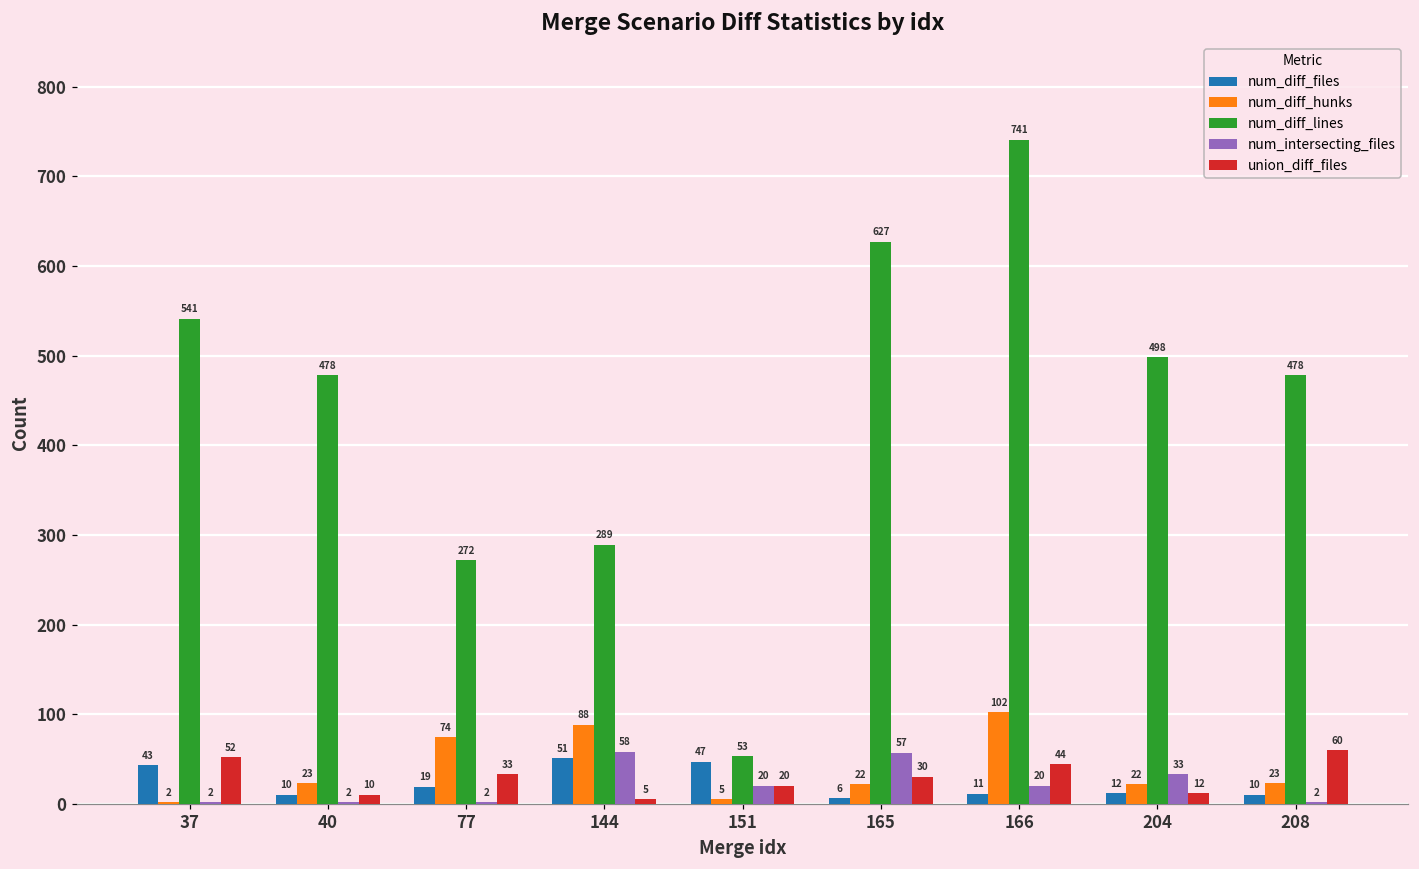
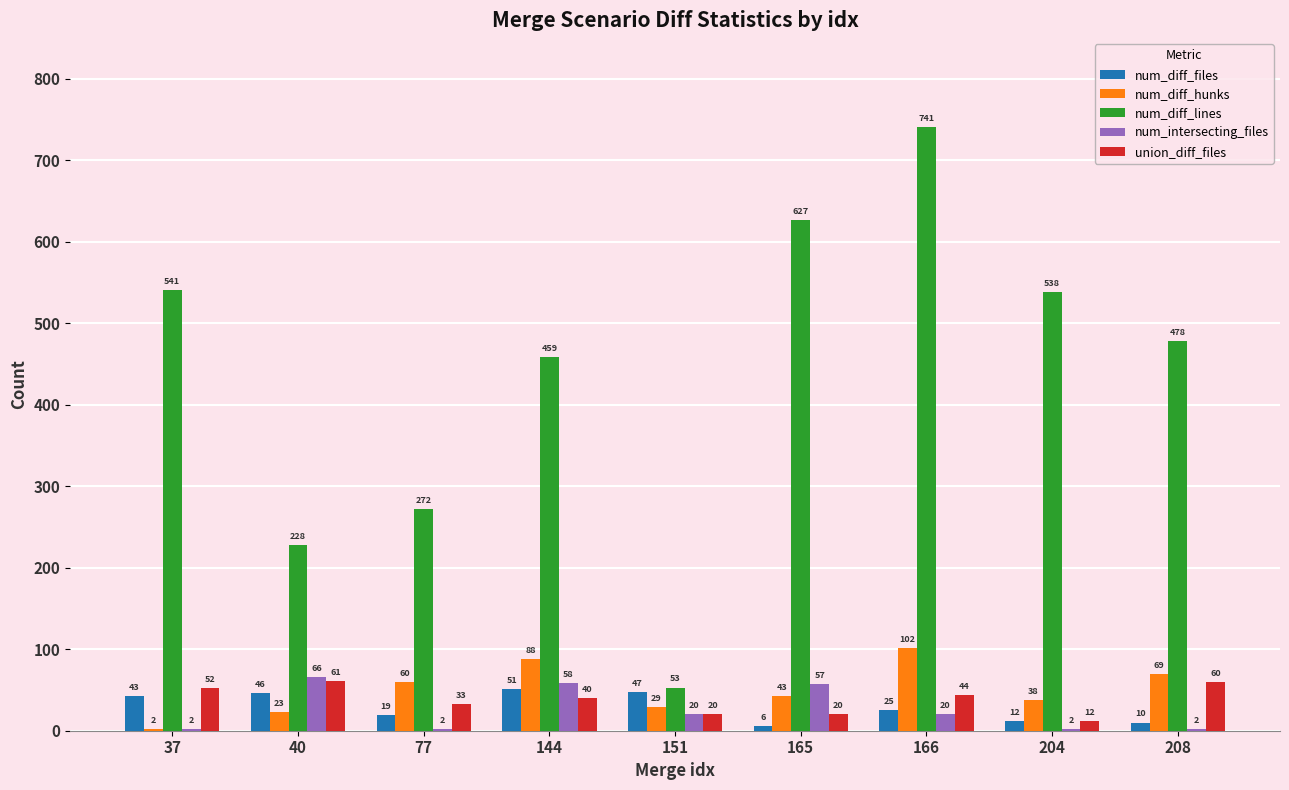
num_diff_files, 40: 10 -> 46
num_diff_lines, 40: 478 -> 228
num_intersecting_files, 40: 2 -> 66
union_diff_files, 40: 10 -> 61
num_diff_hunks, 77: 74 -> 60
num_diff_lines, 144: 289 -> 459
union_diff_files, 144: 5 -> 40
num_diff_hunks, 151: 5 -> 29
num_diff_hunks, 165: 22 -> 43
union_diff_files, 165: 30 -> 20
num_diff_files, 166: 11 -> 25
num_diff_hunks, 204: 22 -> 38
num_diff_lines, 204: 498 -> 538
num_intersecting_files, 204: 33 -> 2
num_diff_hunks, 208: 23 -> 69
